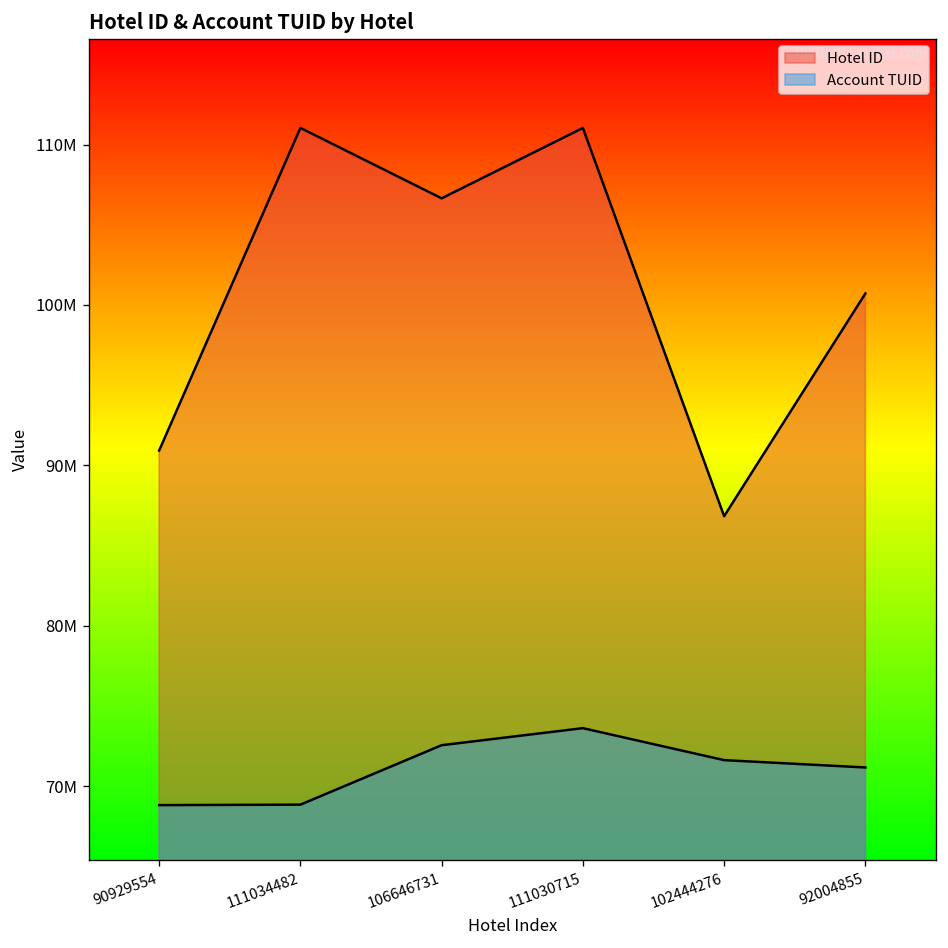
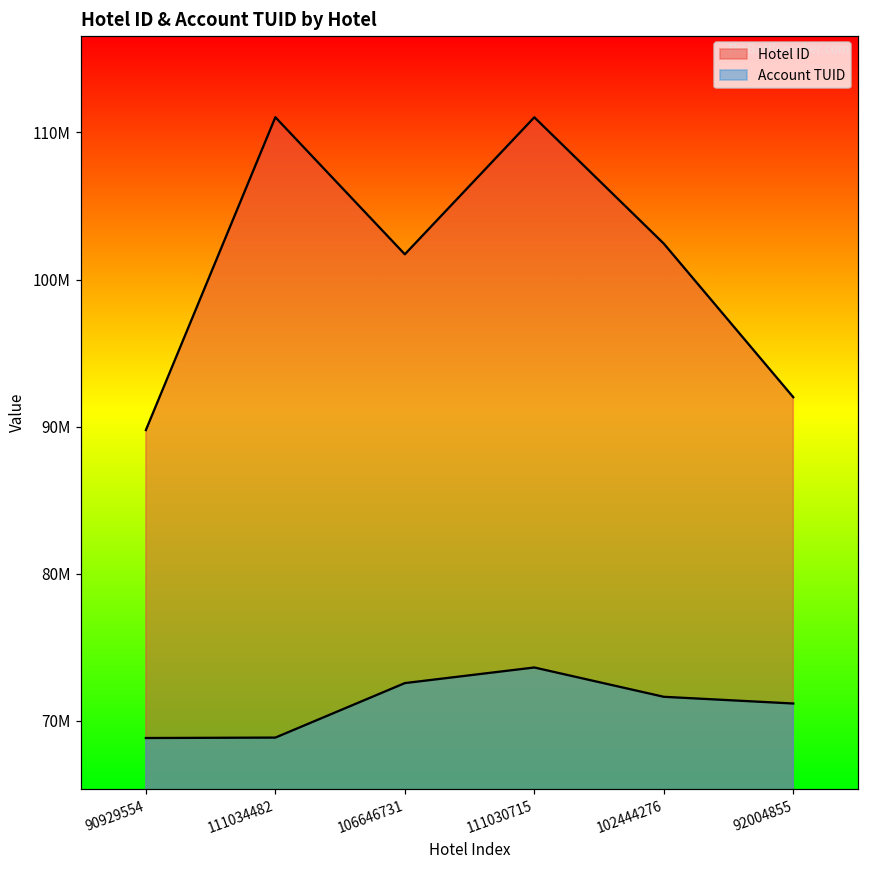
Hotel ID, 90929554: 90900000 -> 89800000
Hotel ID, 106646731: 106600000 -> 101700000
Hotel ID, 102444276: 86800000 -> 102400000
Hotel ID, 92004855: 100700000 -> 92000000
